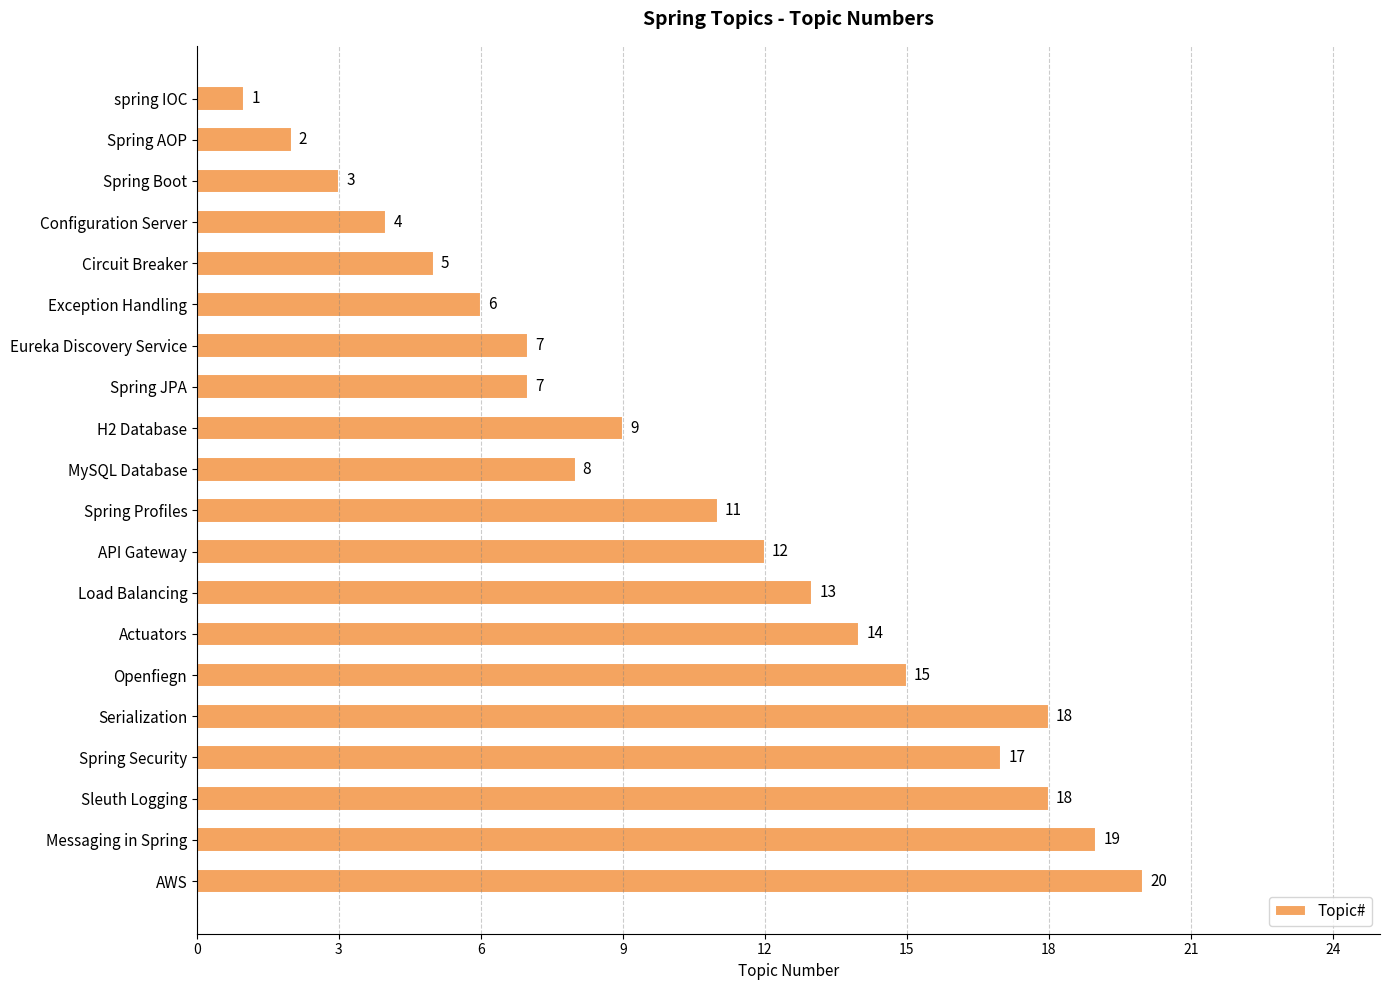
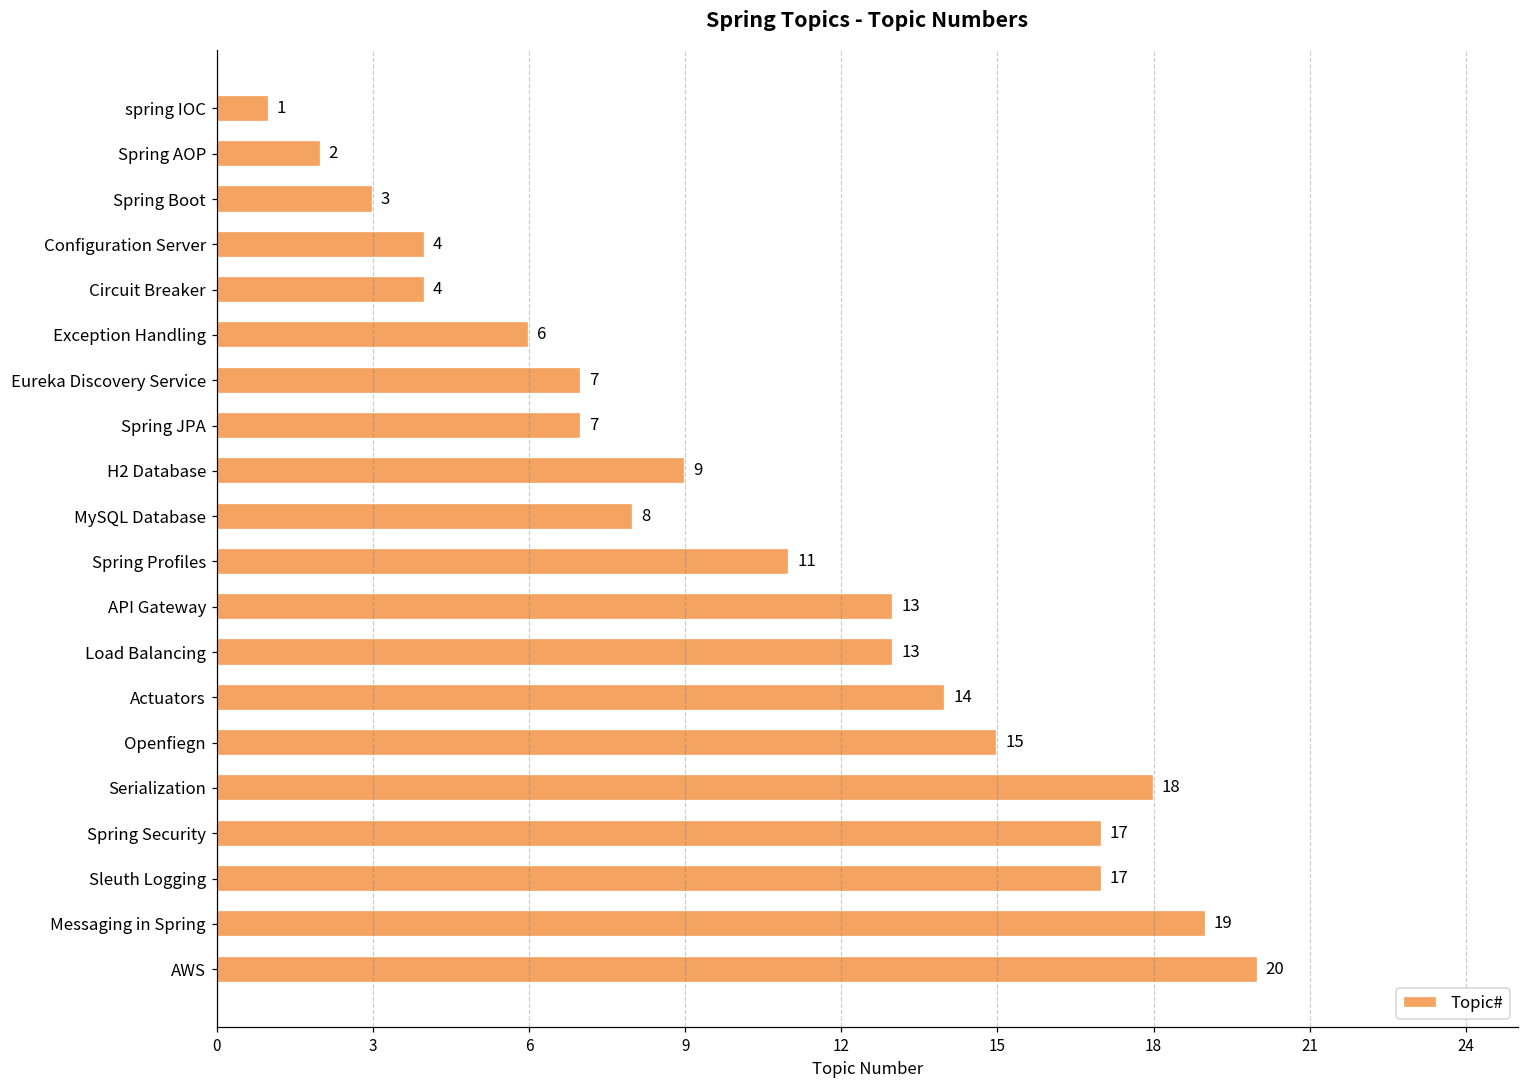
Circuit Breaker: 5 -> 4
API Gateway: 12 -> 13
Sleuth Logging: 18 -> 17
